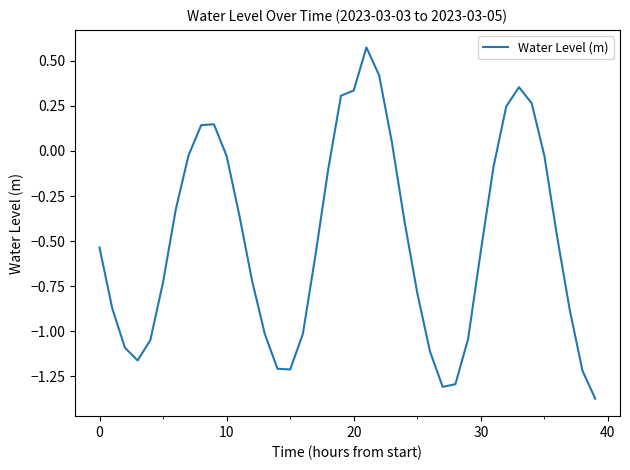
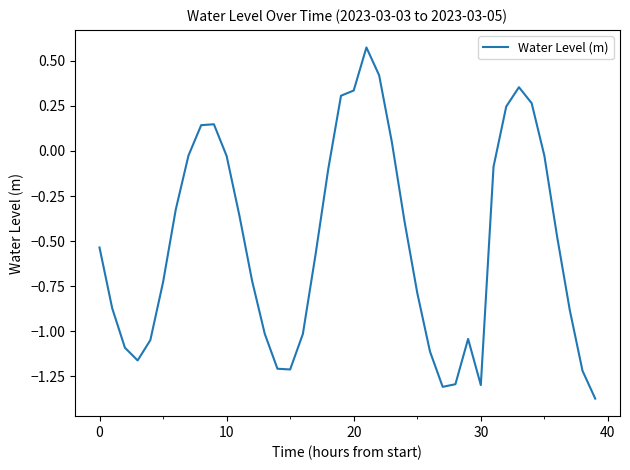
30: -0.56 -> -1.30
